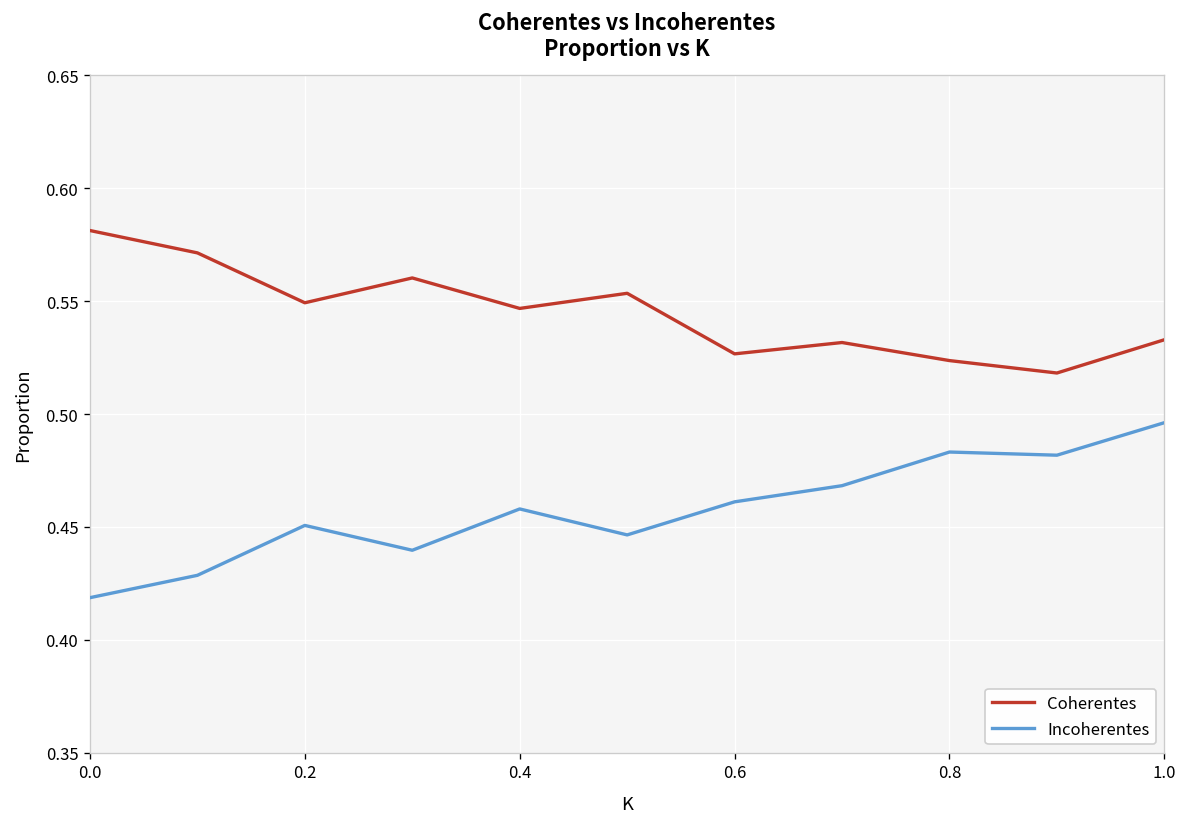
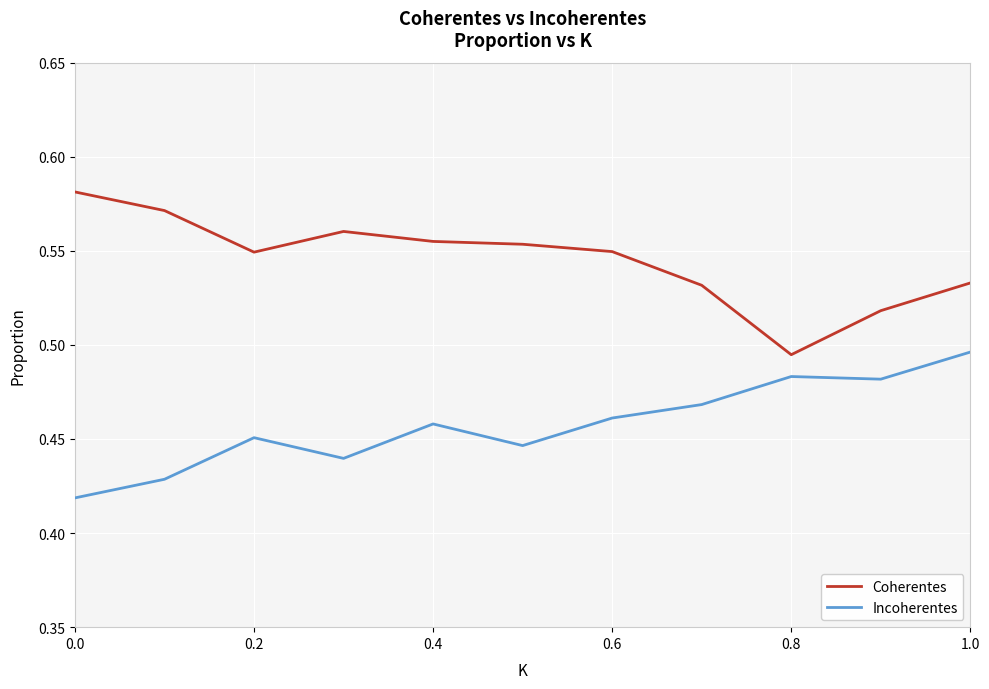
Coherentes, 0.4: 0.547 -> 0.555
Coherentes, 0.6: 0.527 -> 0.550
Coherentes, 0.8: 0.524 -> 0.495
